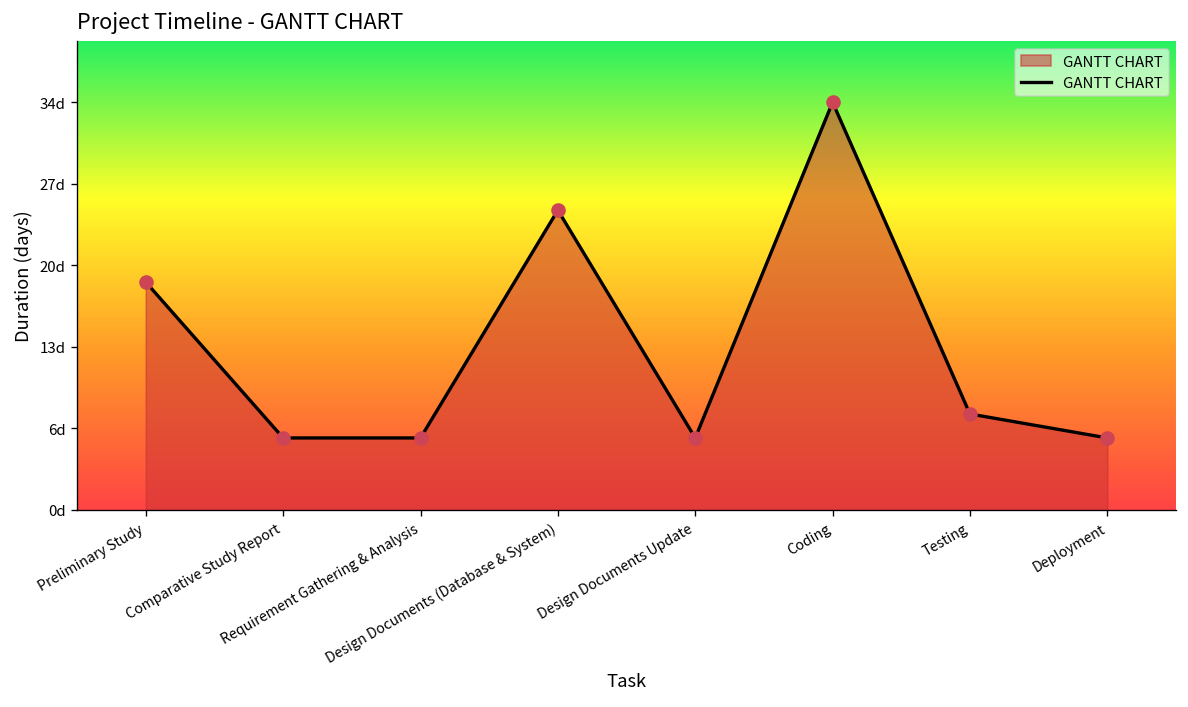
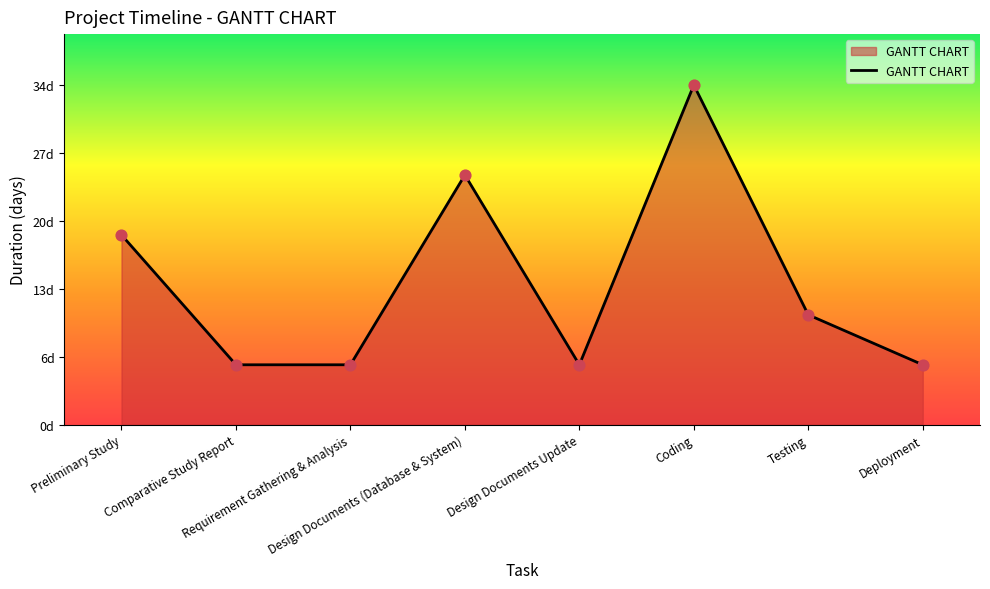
Testing: 8d -> 11d
